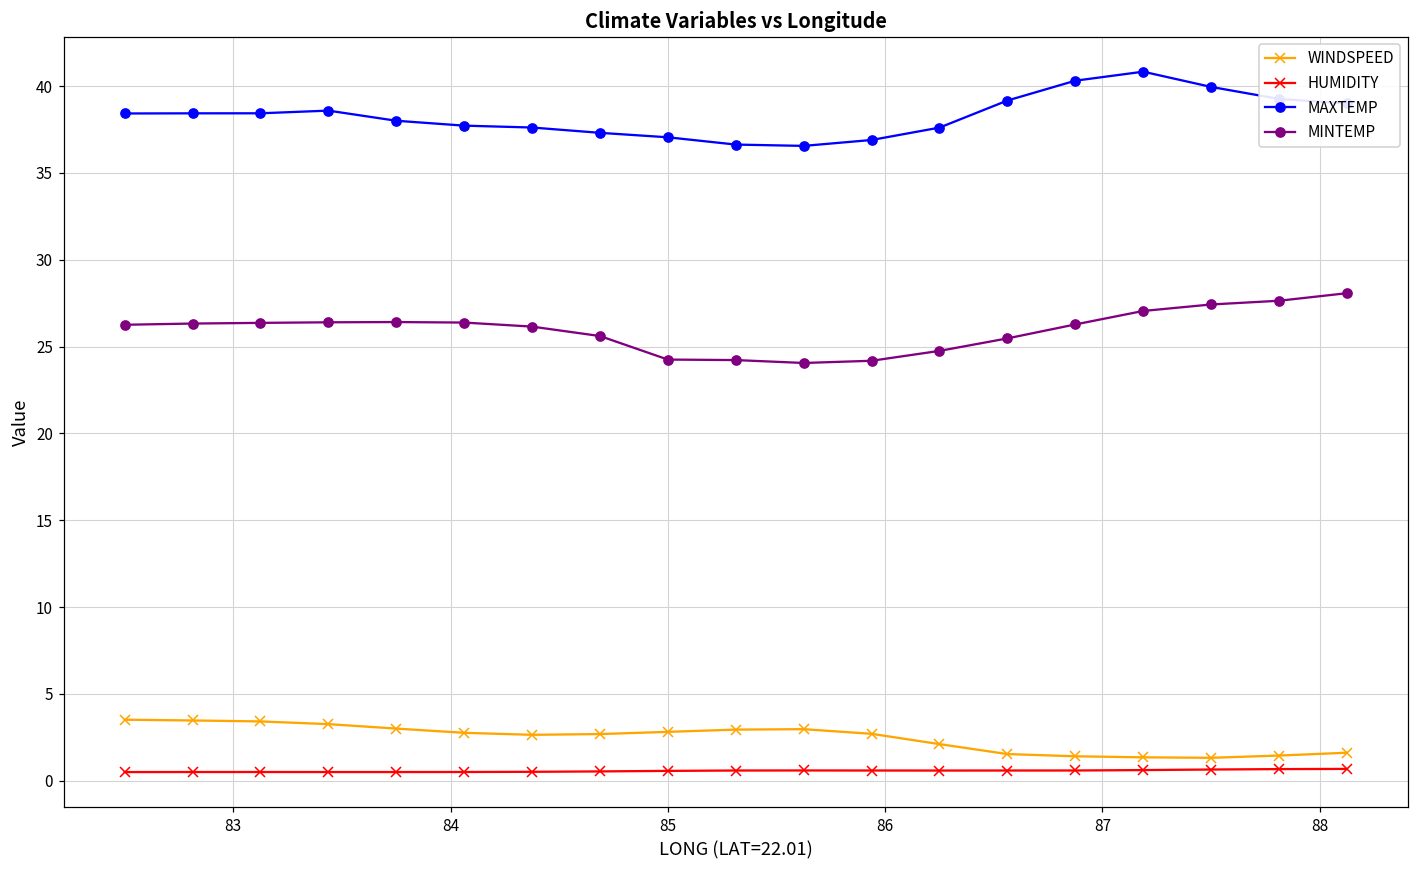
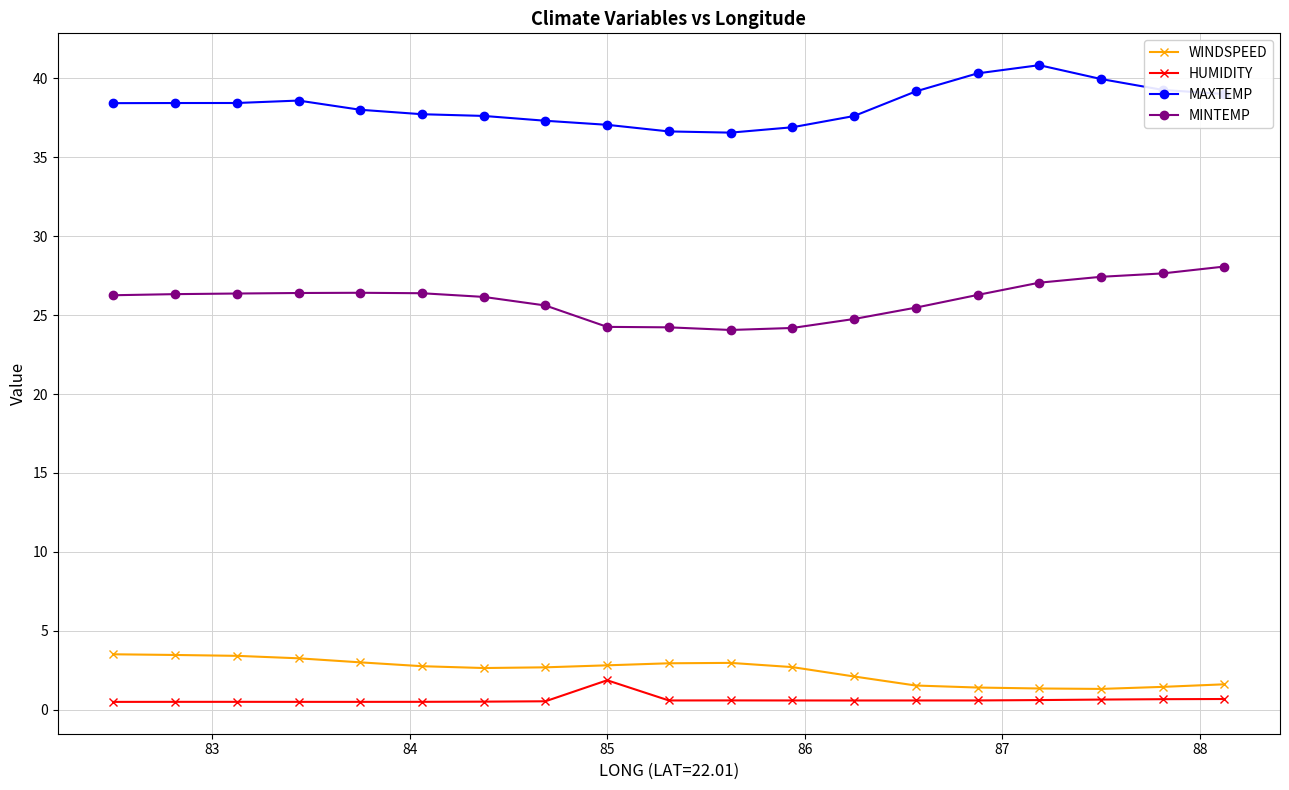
HUMIDITY, 85: 0.6 -> 1.9
